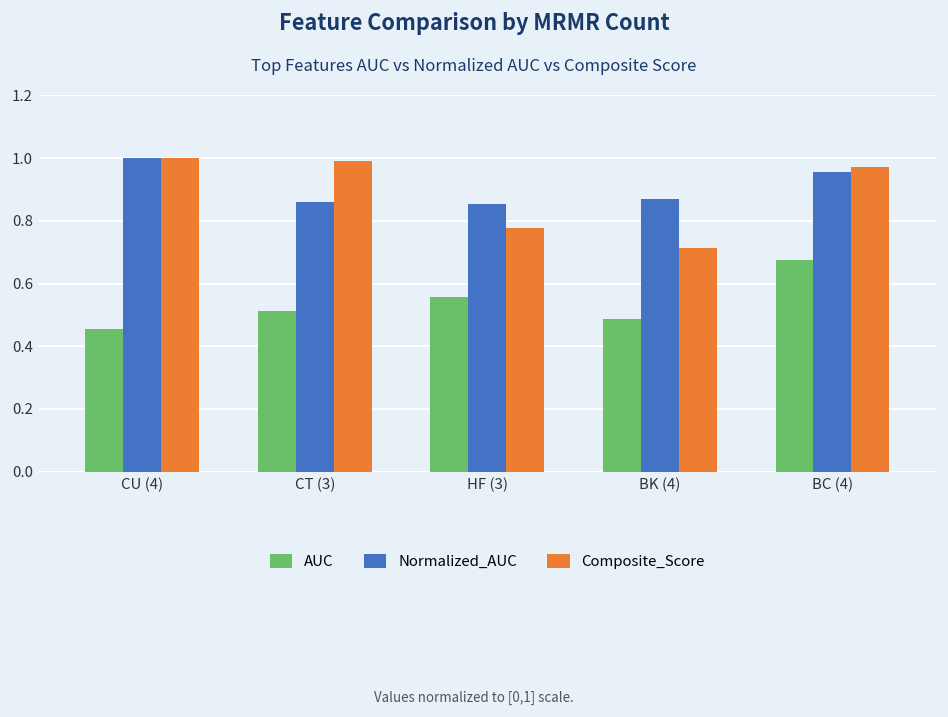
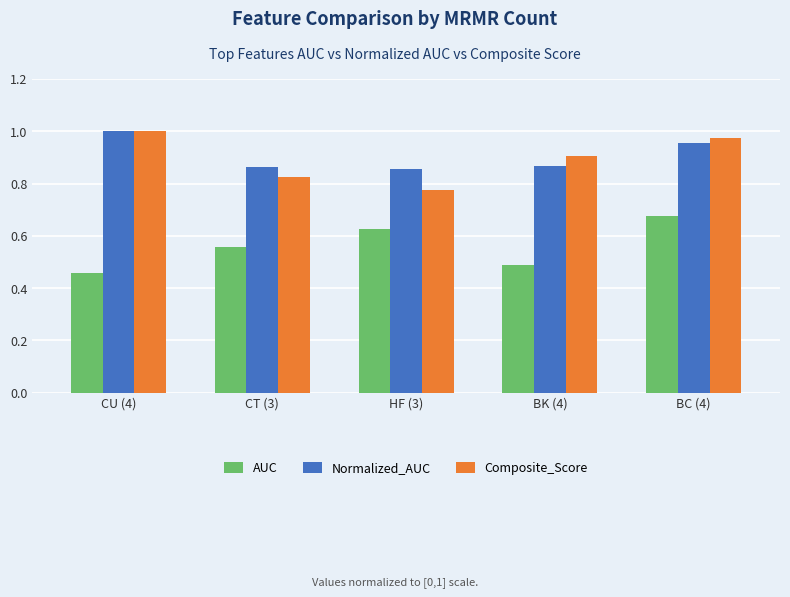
AUC, CT (3): 0.51 -> 0.56
Composite_Score, CT (3): 0.99 -> 0.83
AUC, HF (3): 0.56 -> 0.63
Composite_Score, BK (4): 0.71 -> 0.91
